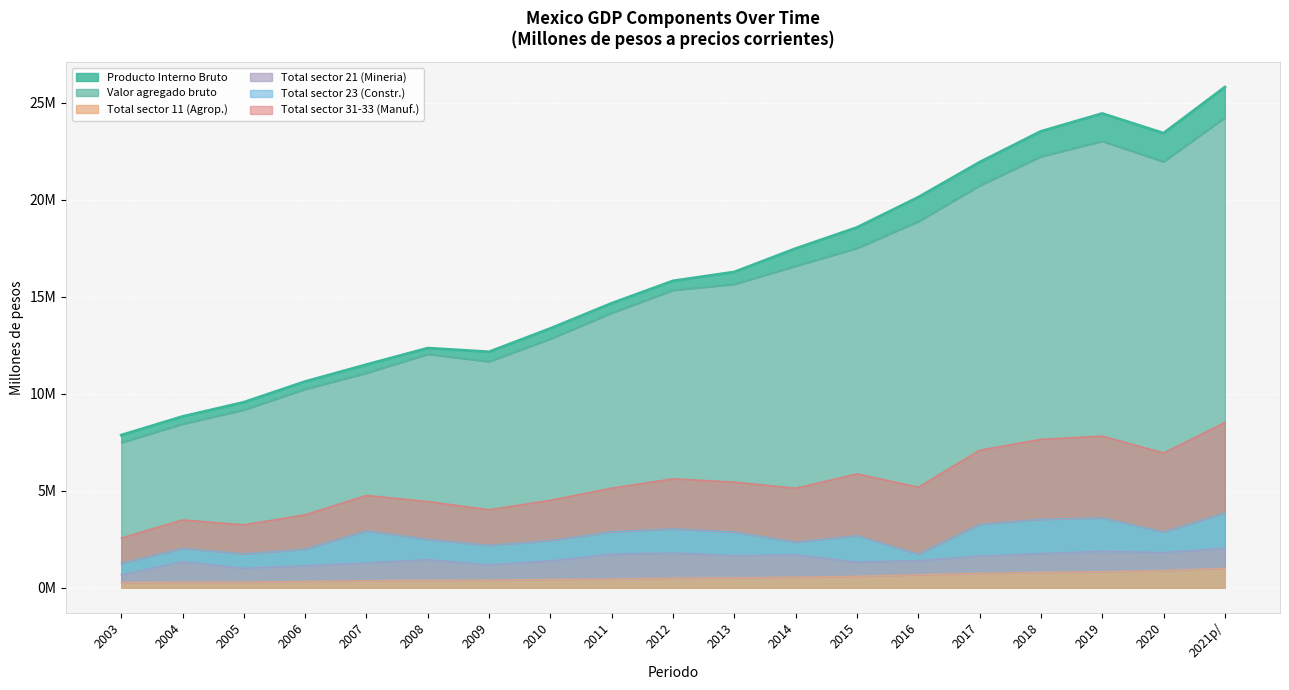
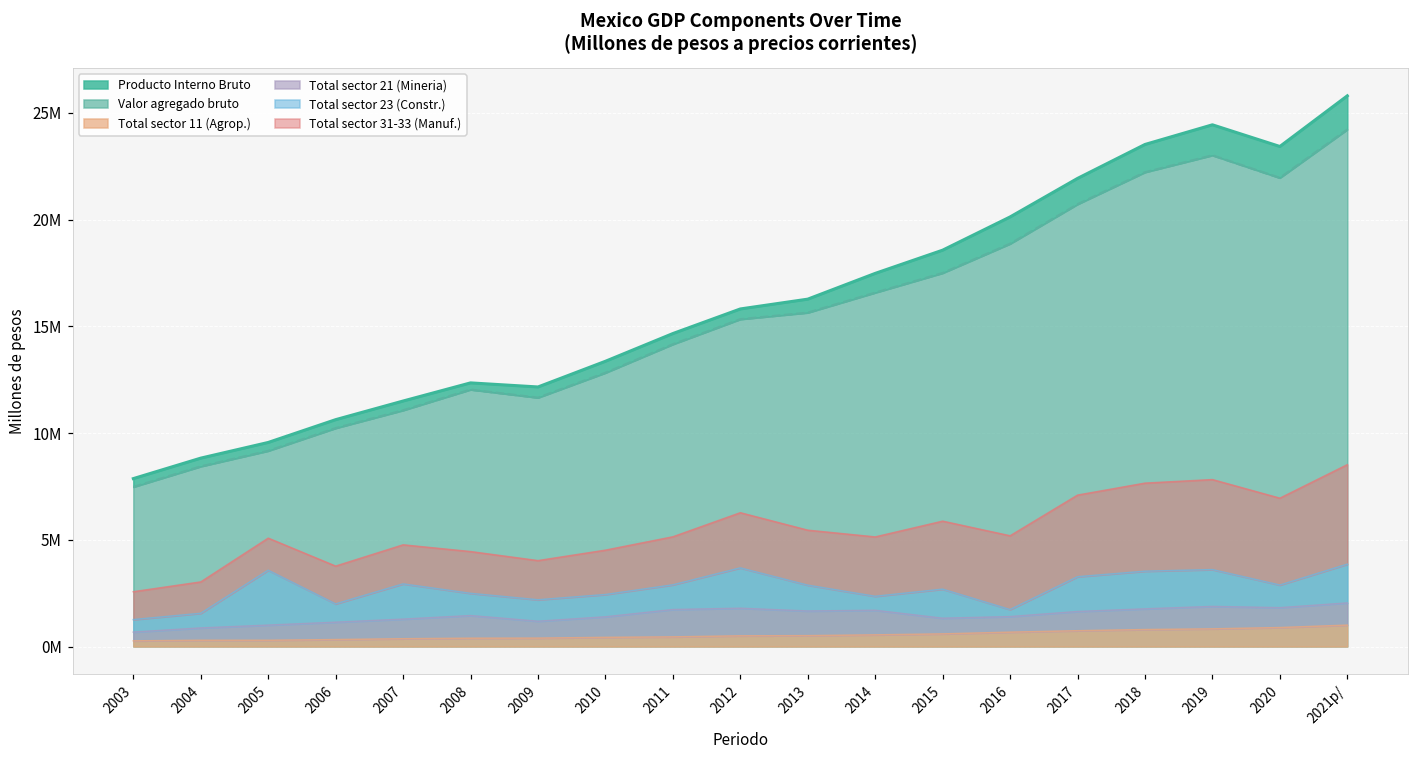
Total sector 21 (Mineria), 2004: 1000000 -> 600000
Total sector 23 (Constr.), 2005: 700000 -> 2600000
Total sector 23 (Constr.), 2012: 1200000 -> 1900000
